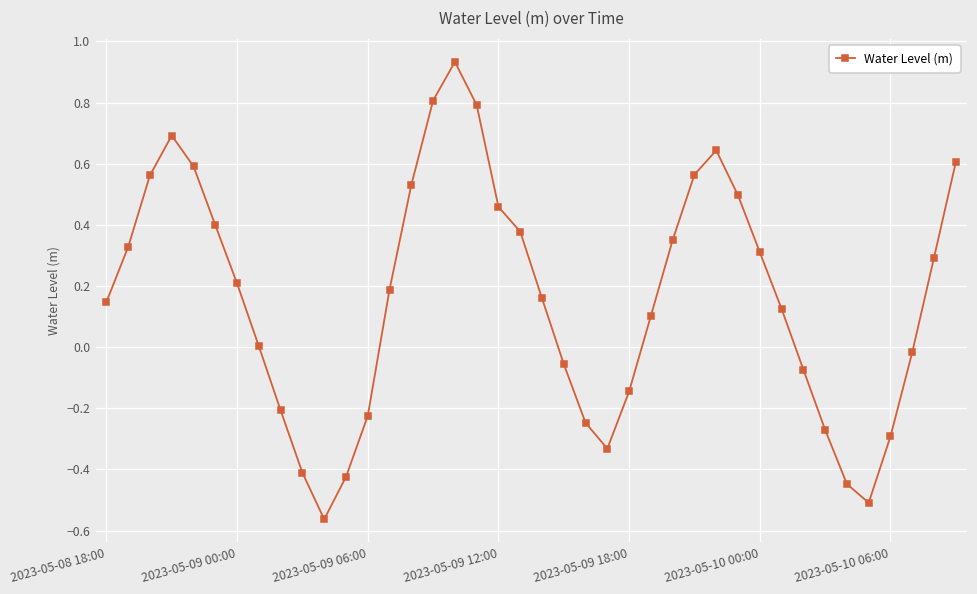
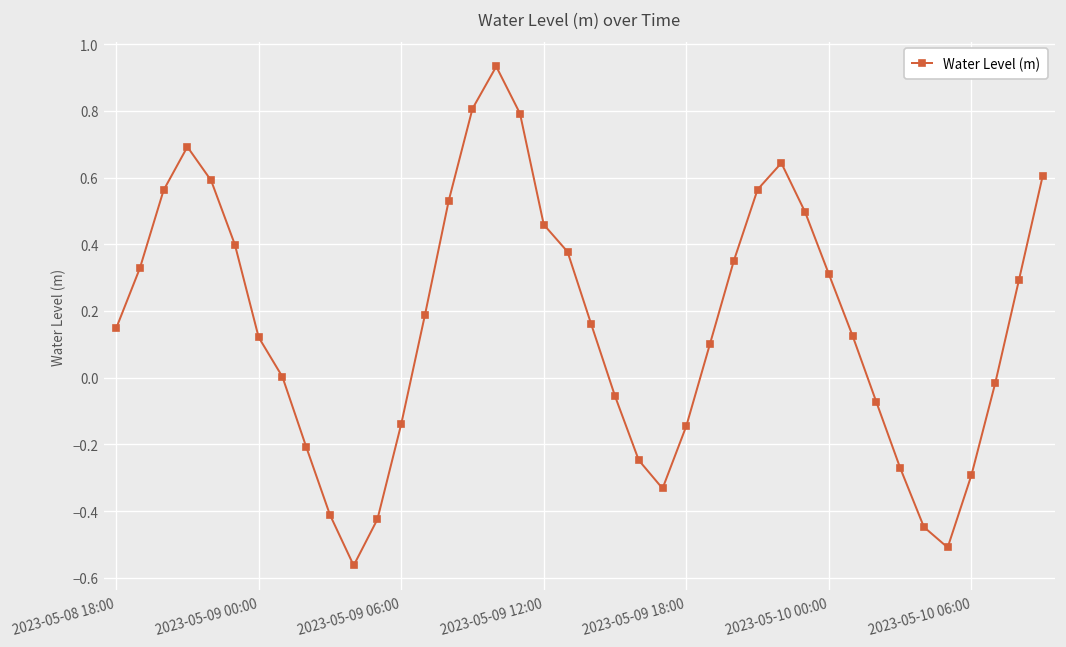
2023-05-09 00:00: 0.21 -> 0.12
2023-05-09 06:00: -0.22 -> -0.14
